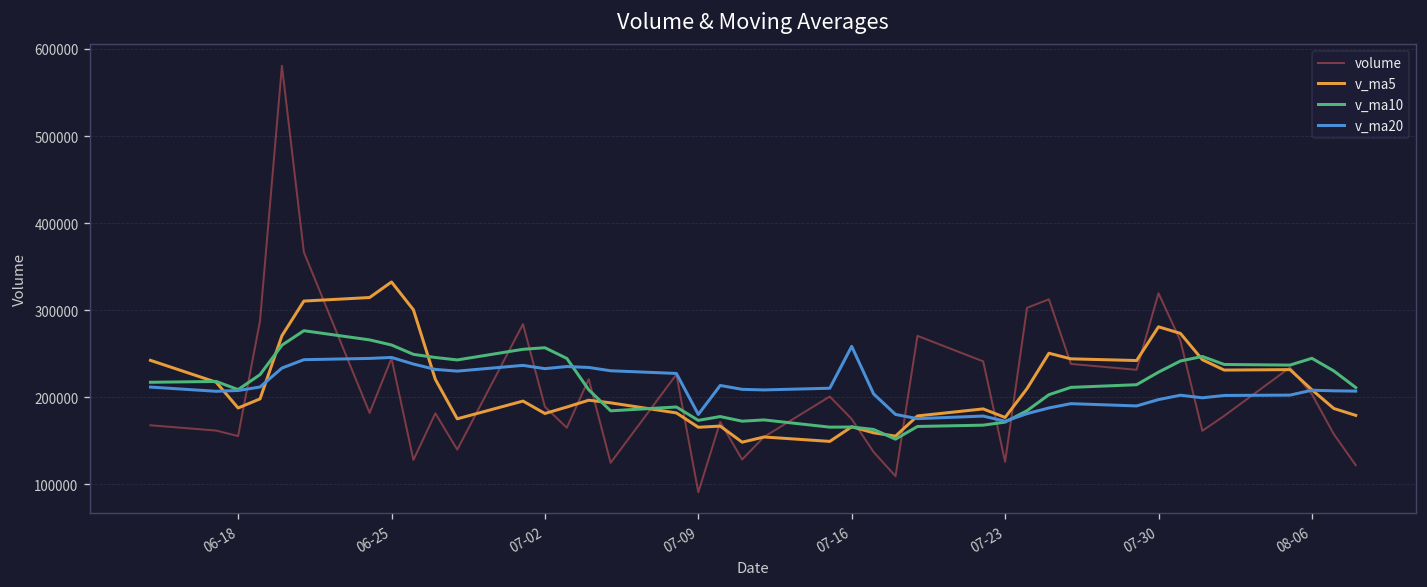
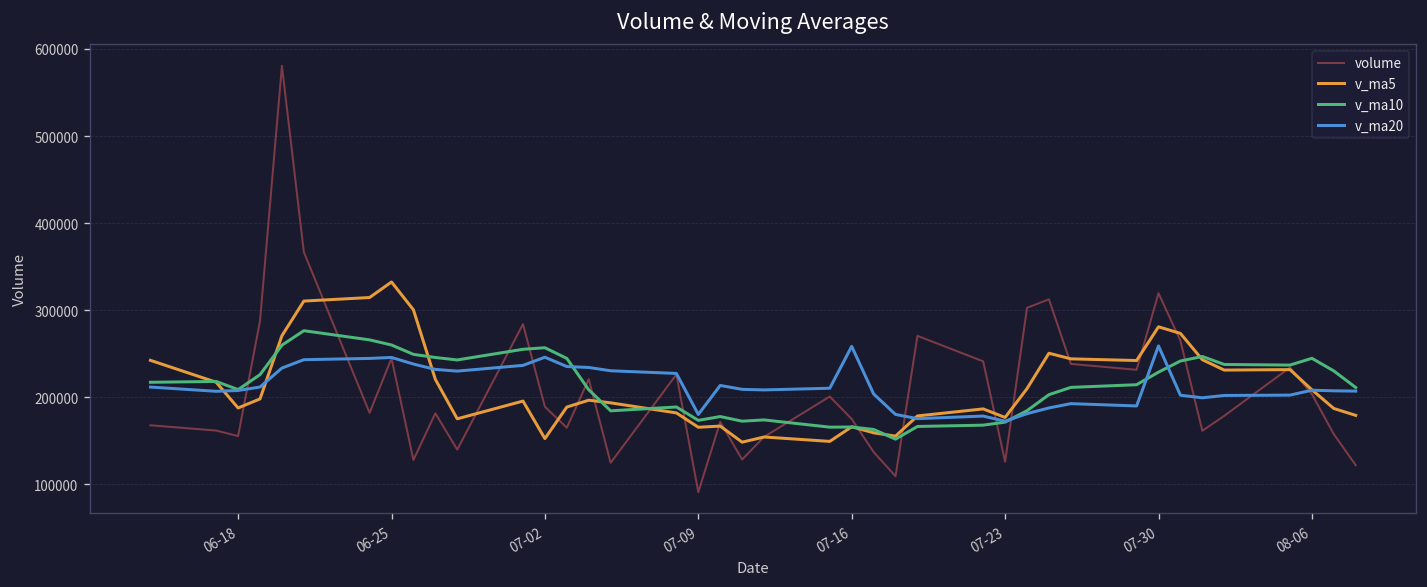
v_ma5, 07-02: 180000 -> 150000
v_ma20, 07-02: 230000 -> 250000
v_ma20, 07-30: 200000 -> 260000
